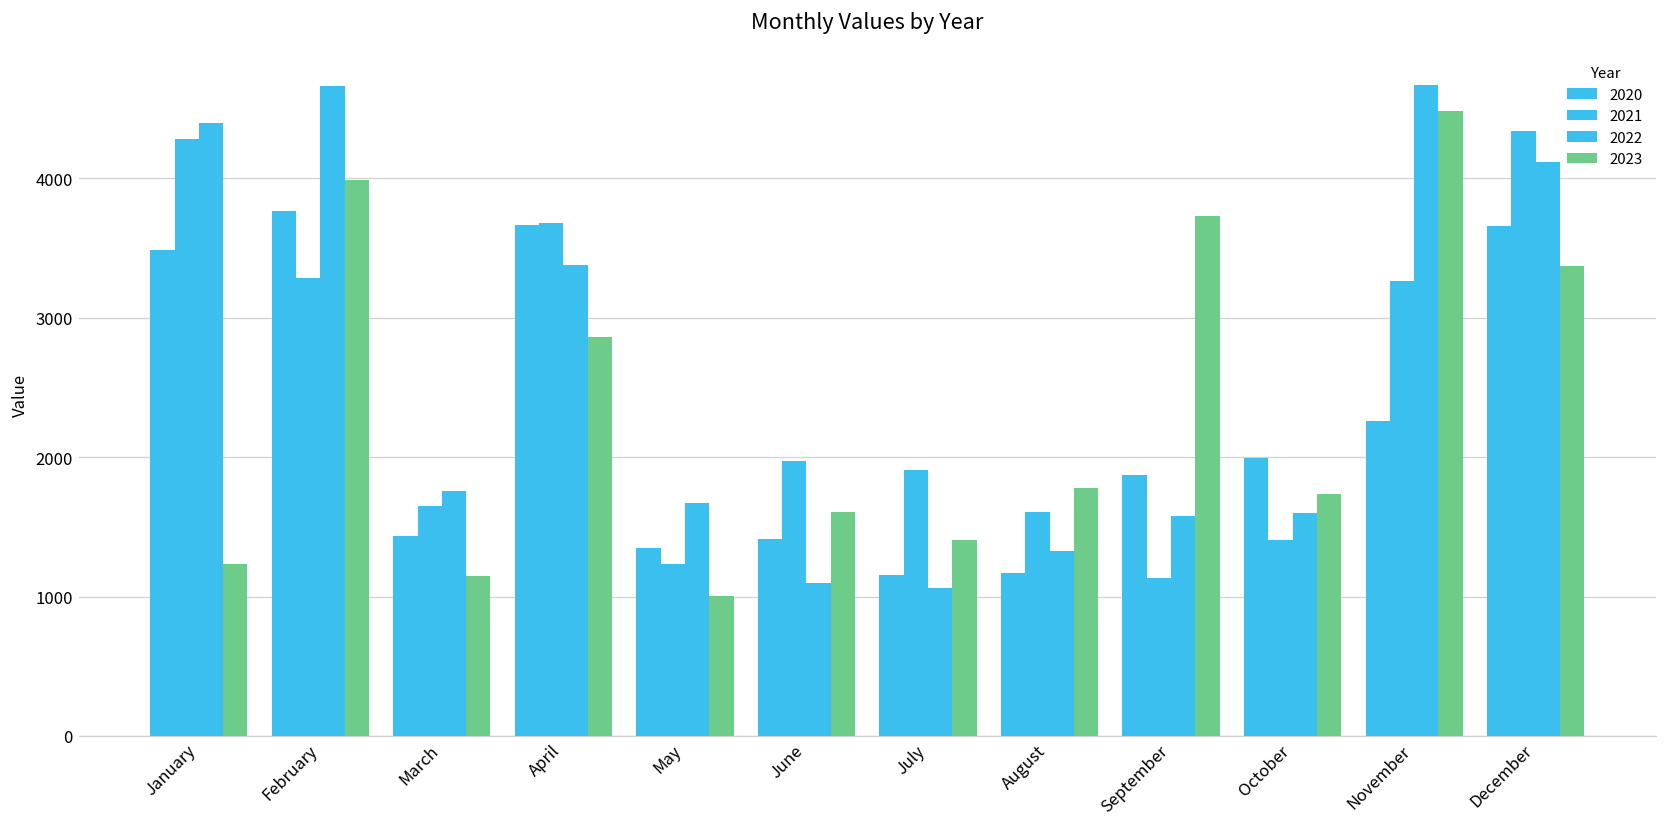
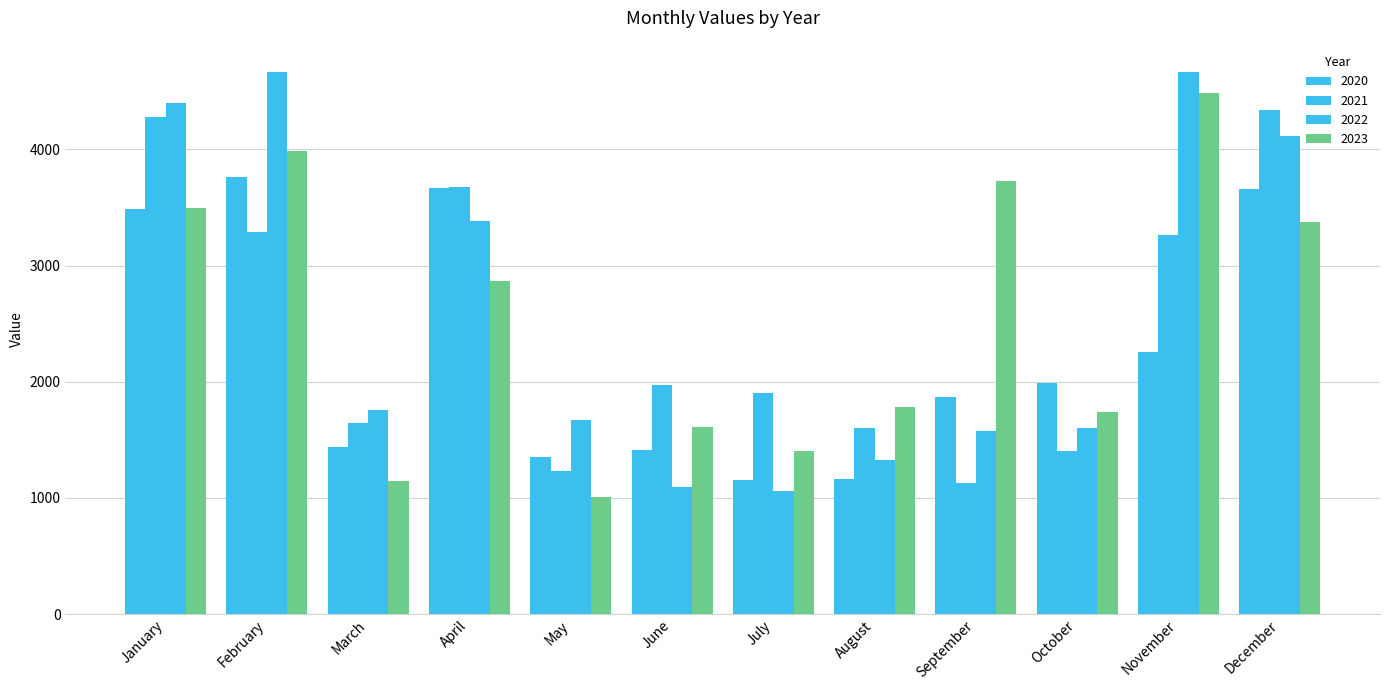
2023, January: 1230 -> 3490
